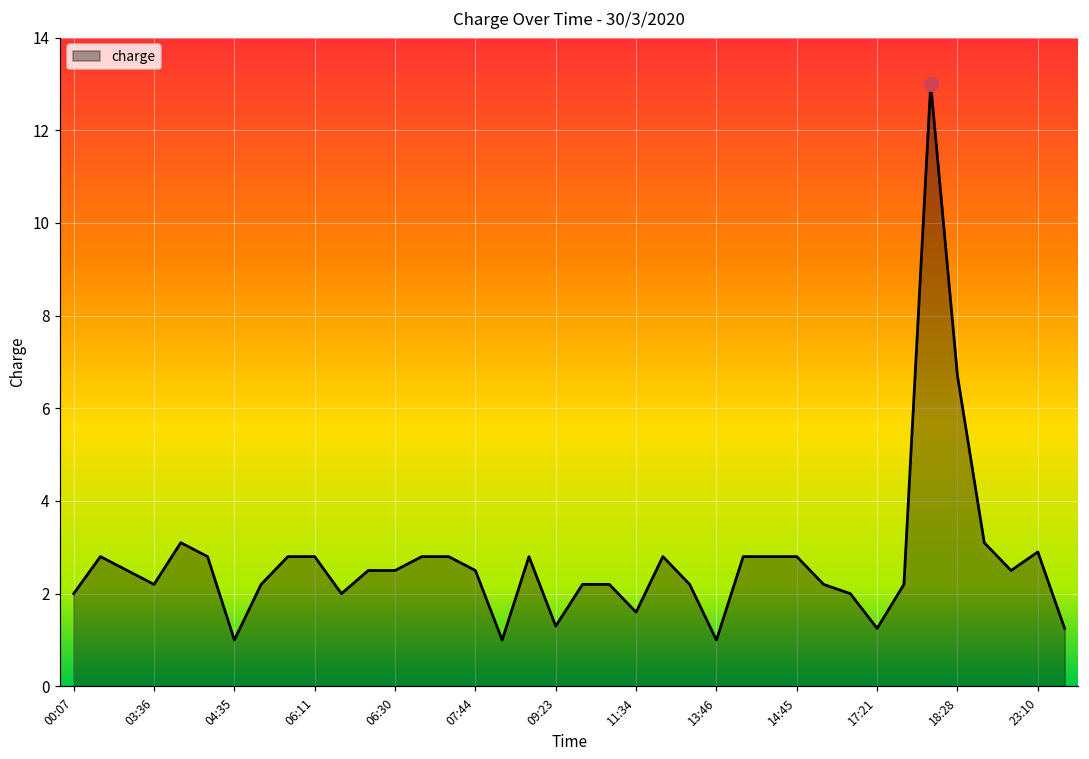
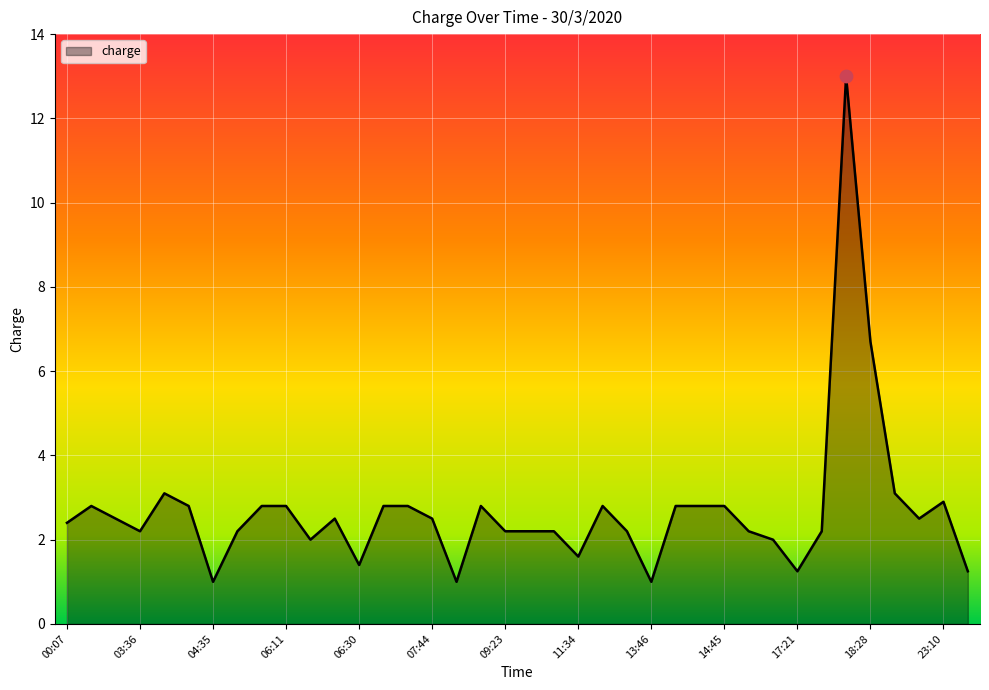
charge, 00:07: 2.0 -> 2.4
charge, 06:30: 2.5 -> 1.4
charge, 09:23: 1.3 -> 2.2
